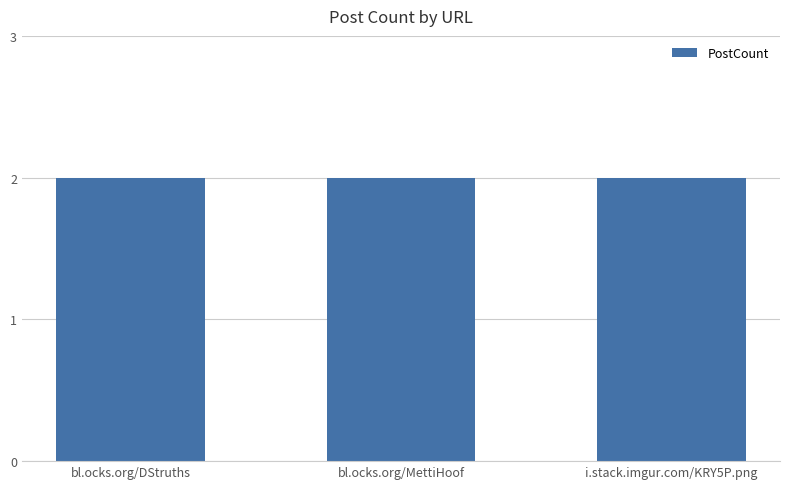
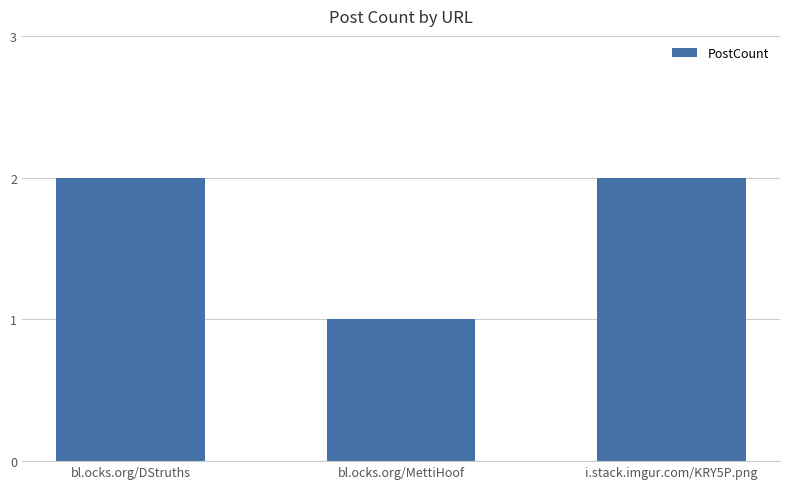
bl.ocks.org/MettiHoof: 2 -> 1
